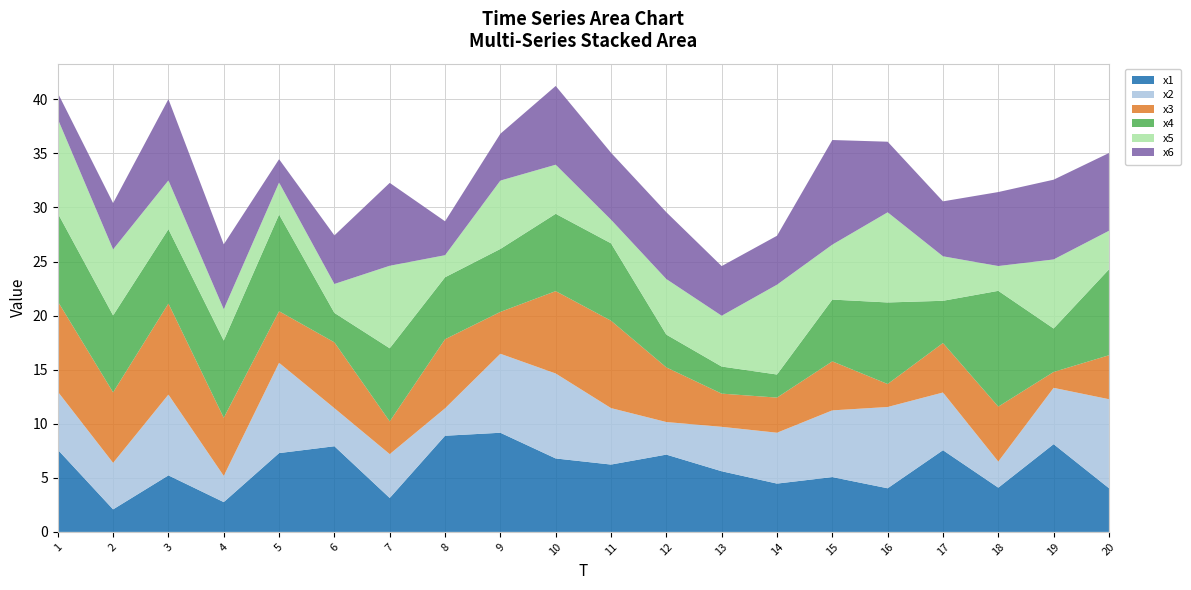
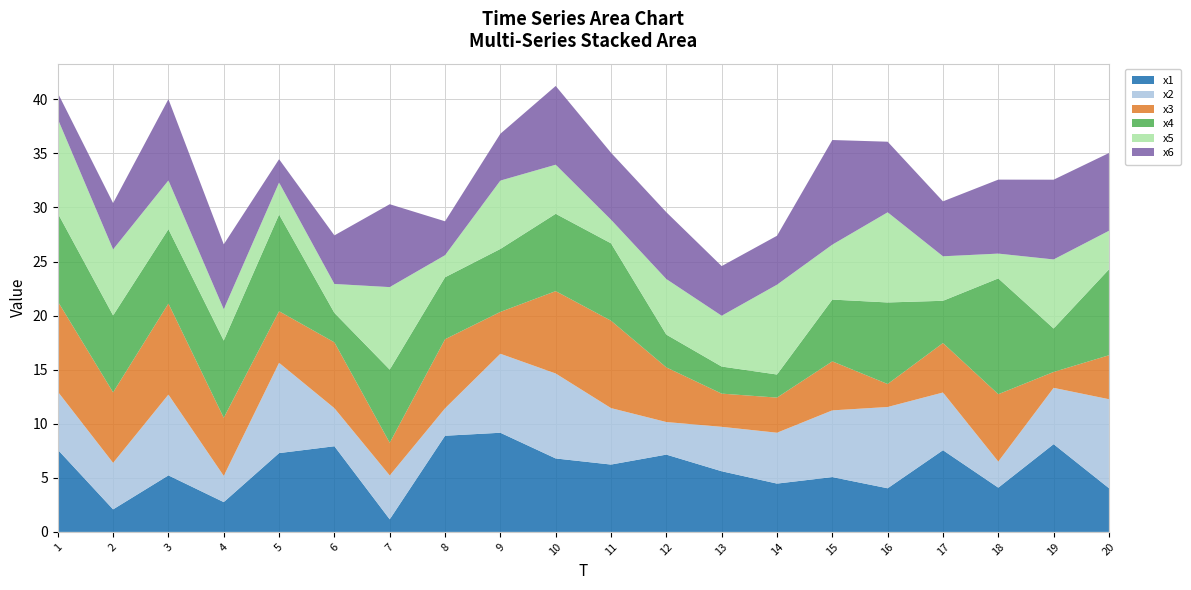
x1, 7: 3.1 -> 1.2
x3, 18: 5.1 -> 6.2
